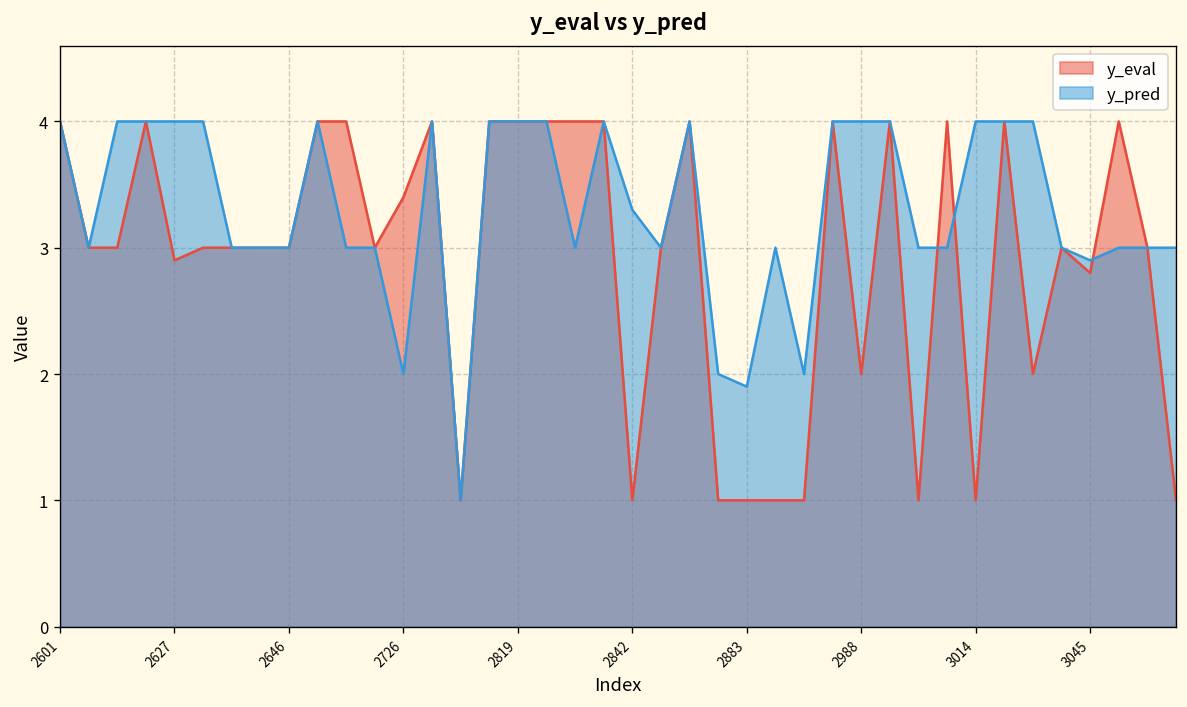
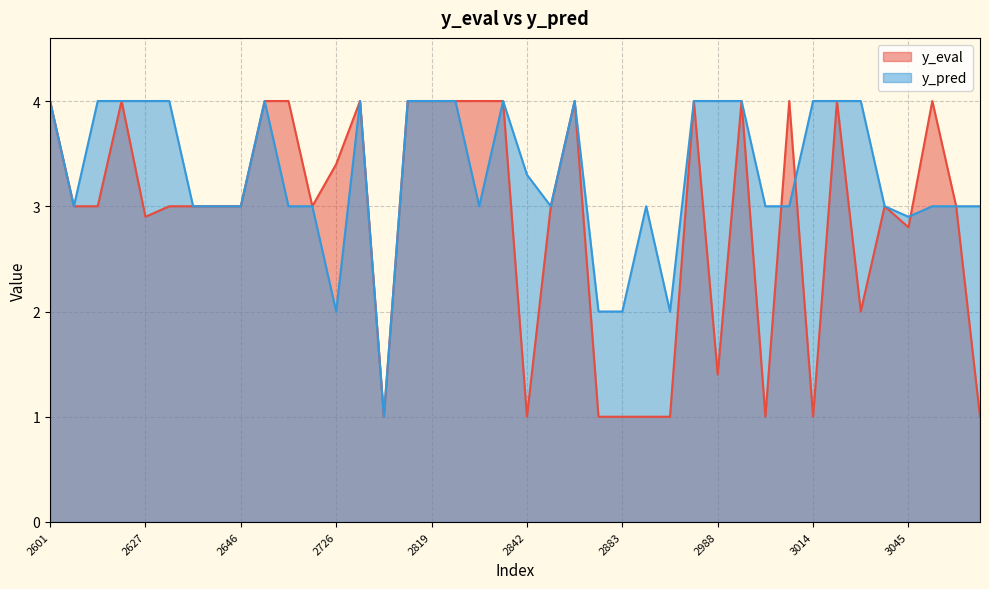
y_pred, 2883: 1.9 -> 2.0
y_eval, 2988: 2.0 -> 1.4
